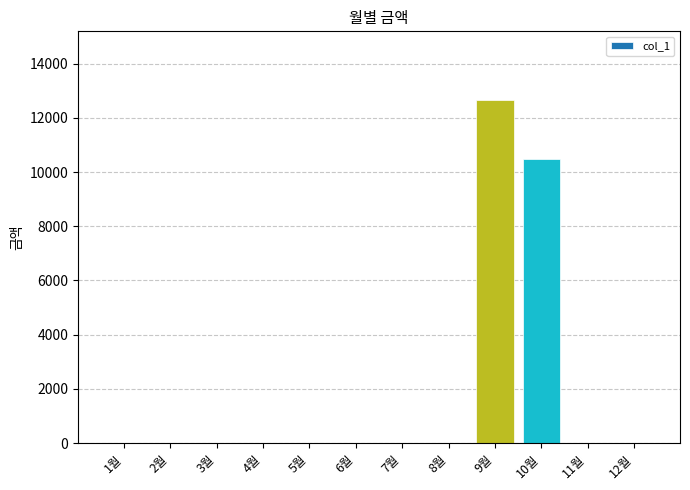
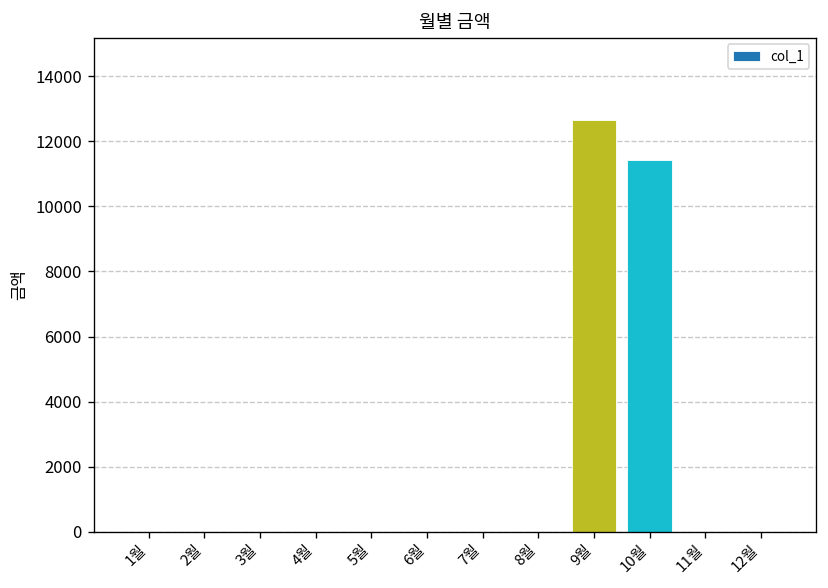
10월: 10500 -> 11400
